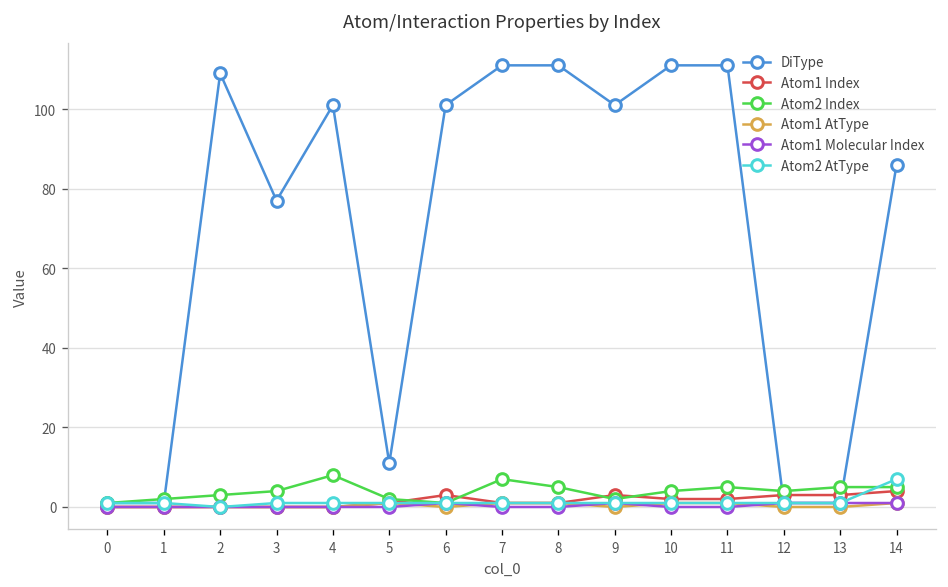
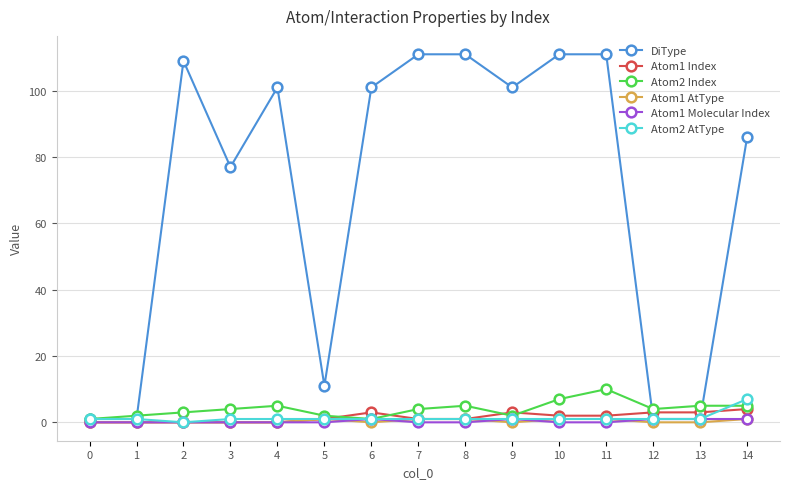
Atom2 Index, 4: 8 -> 5
Atom2 Index, 7: 7 -> 4
Atom2 Index, 10: 4 -> 7
Atom2 Index, 11: 5 -> 10
